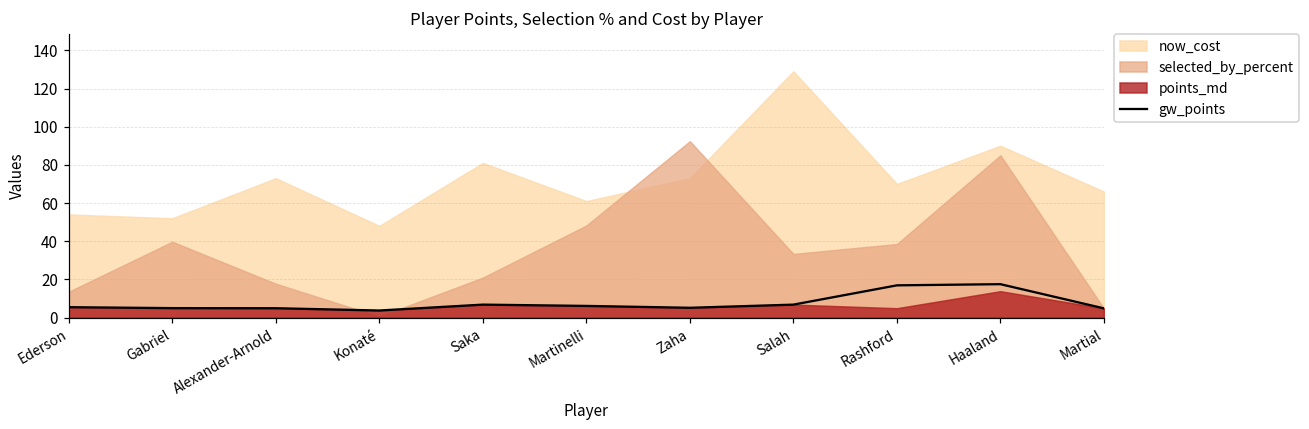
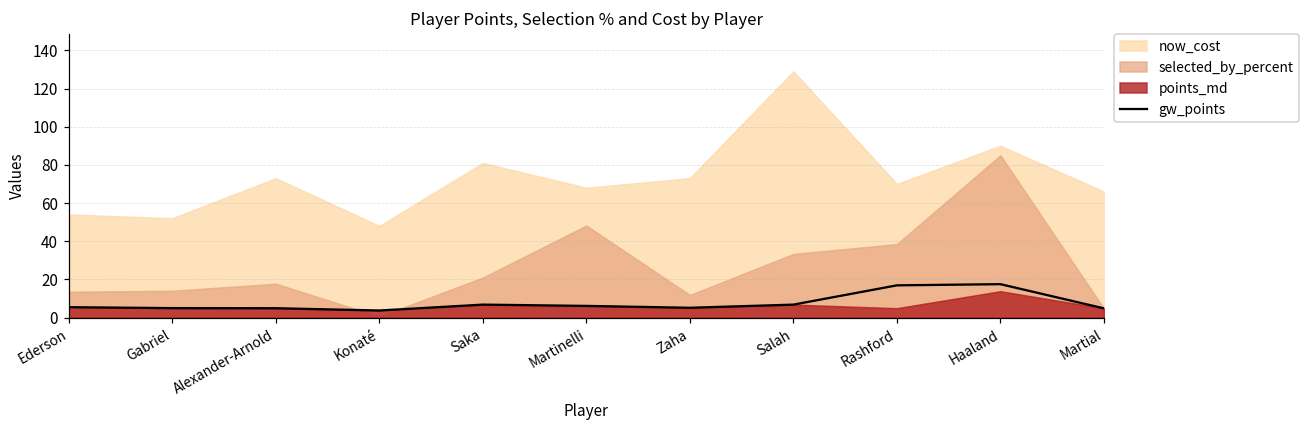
selected_by_percent, Gabriel: 40 -> 14
now_cost, Martinelli: 61 -> 68
selected_by_percent, Zaha: 92 -> 12
